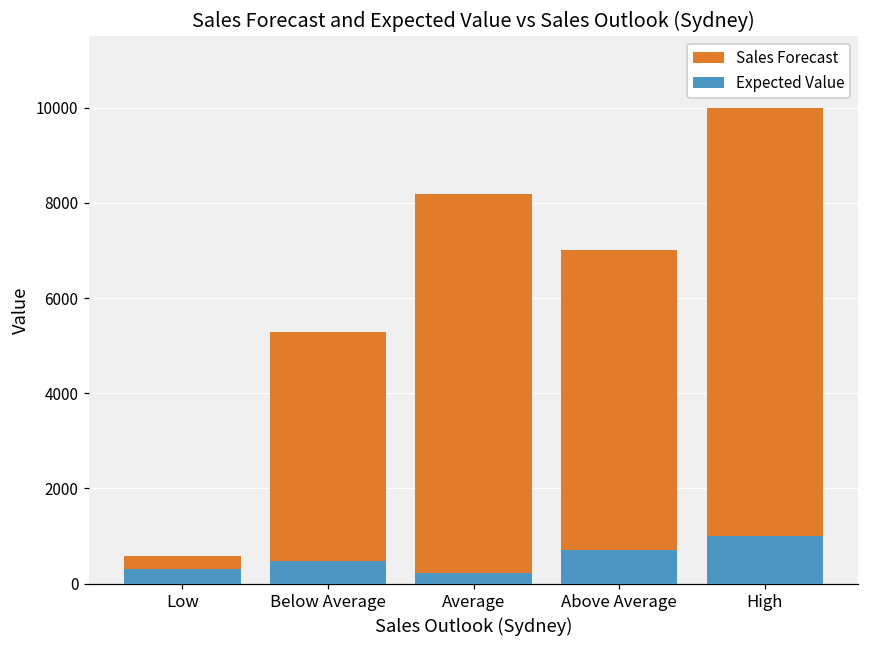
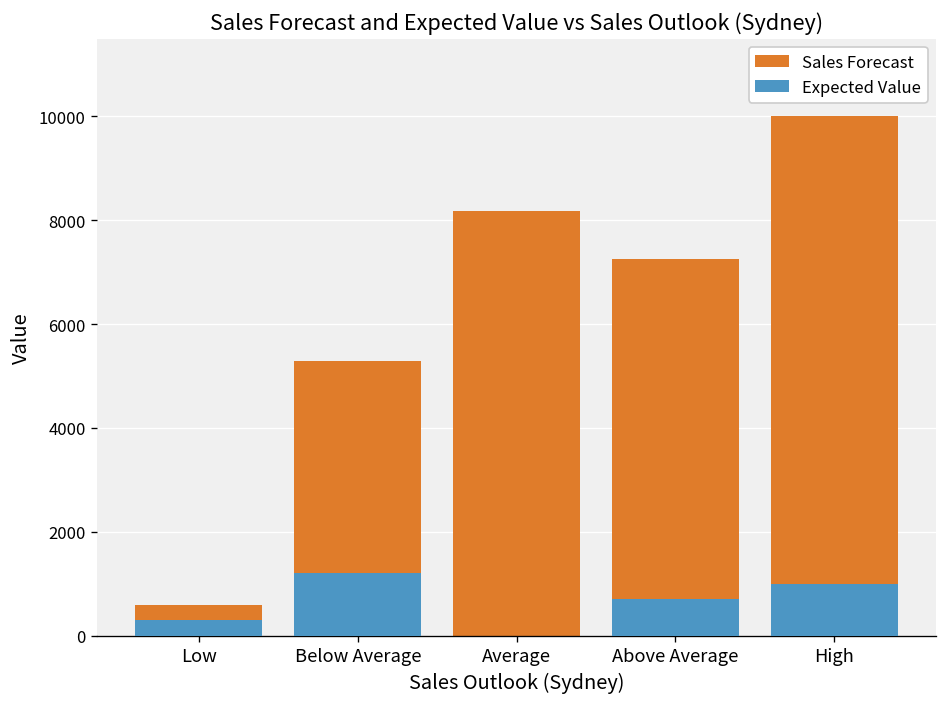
Expected Value, Below Average: 500 -> 1200
Expected Value, Average: 200 -> 0
Sales Forecast, Above Average: 7000 -> 7200
